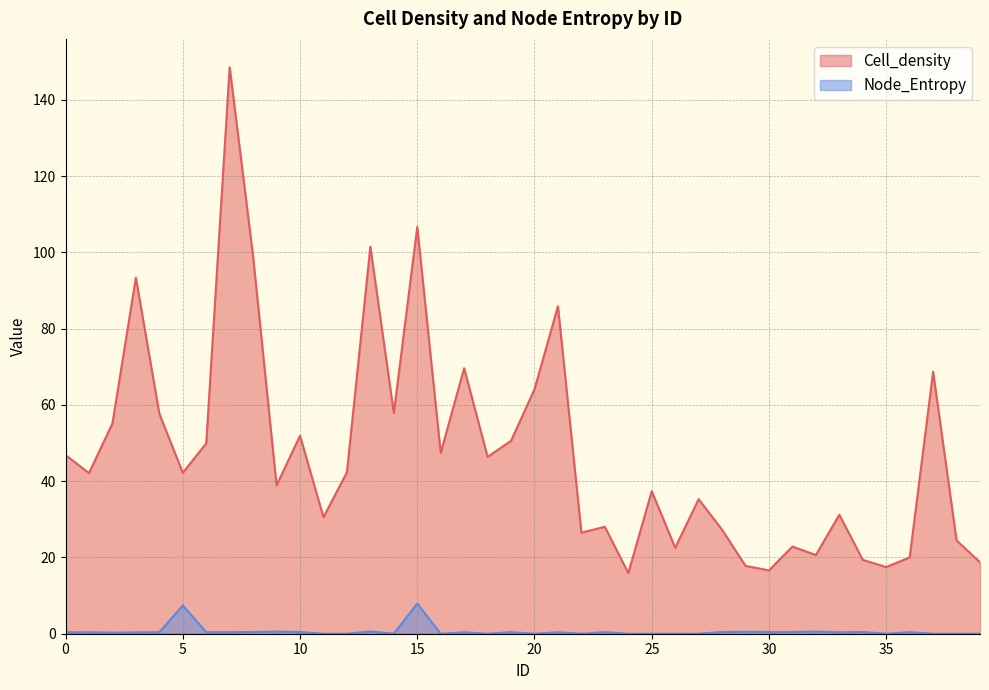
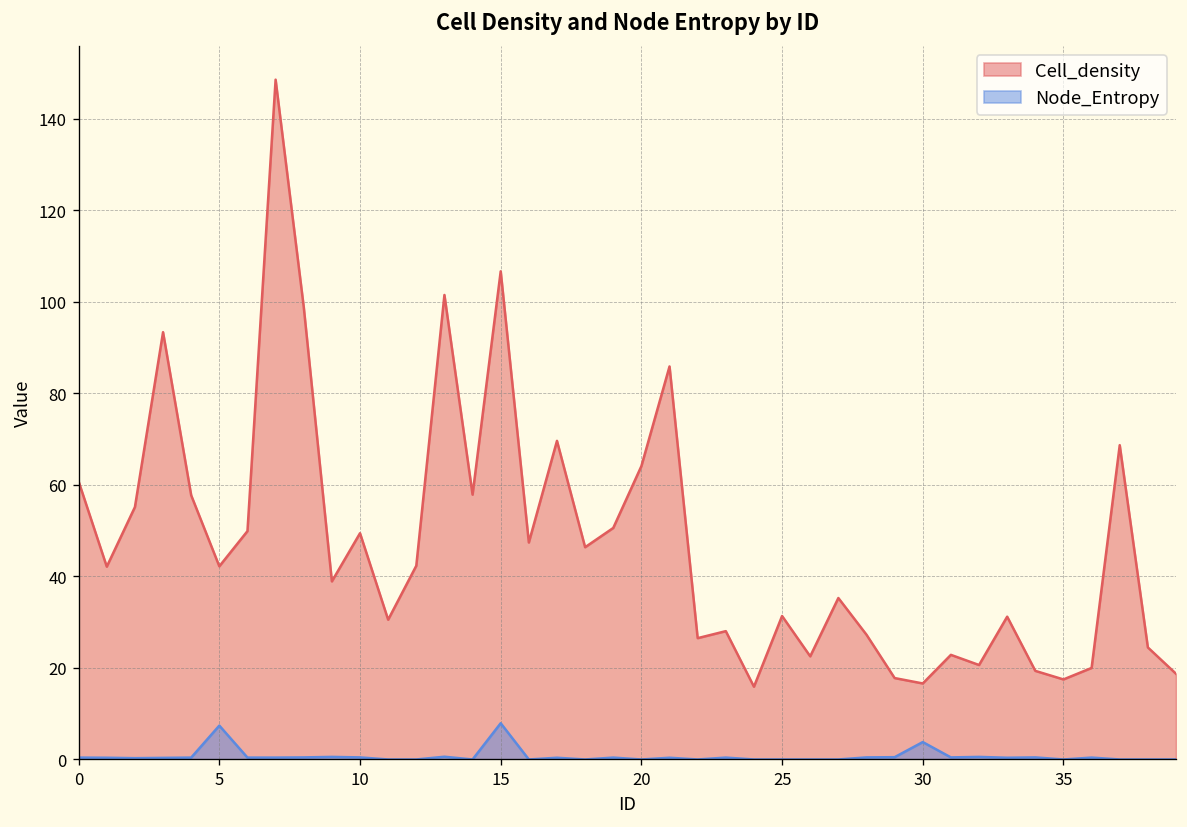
Cell_density, 0: 47 -> 61
Cell_density, 10: 52 -> 49
Cell_density, 25: 37 -> 31
Node_Entropy, 30: 0 -> 4
